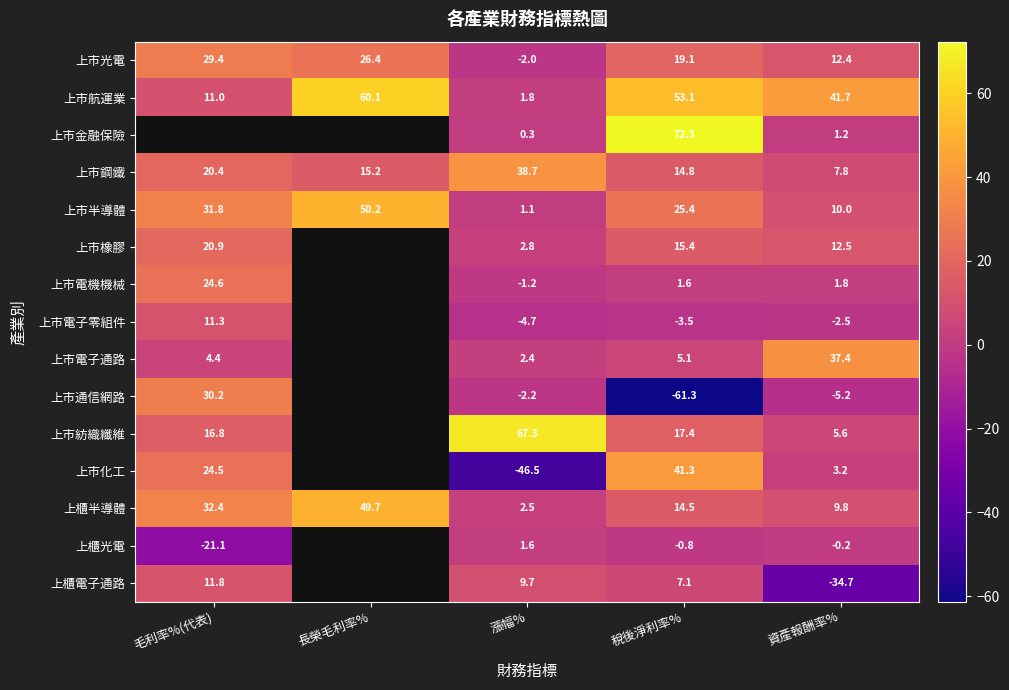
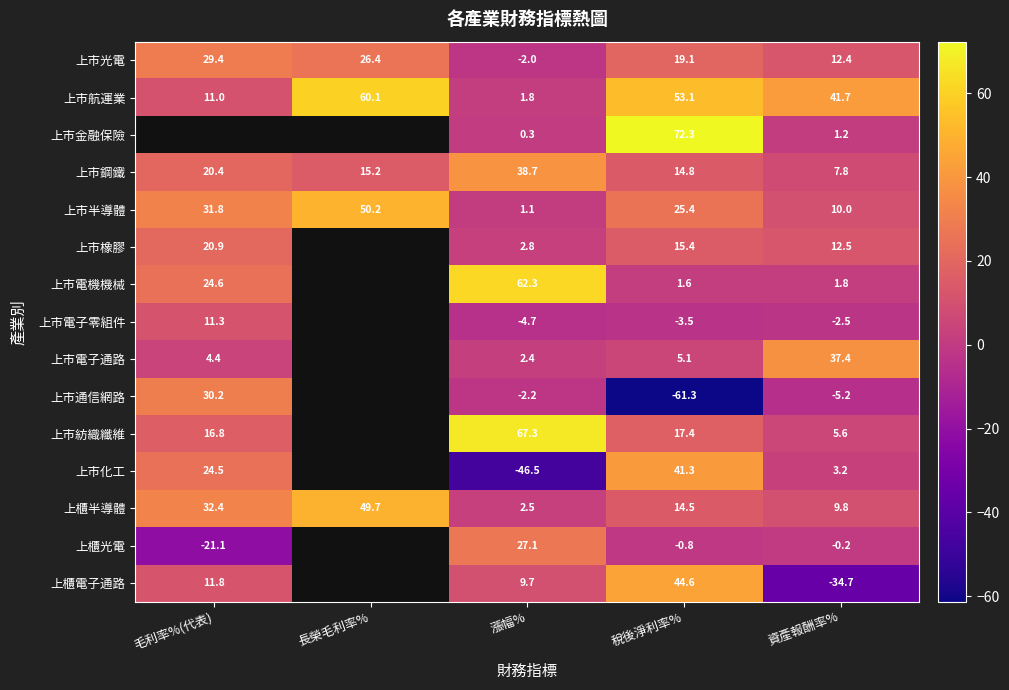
上市電機機械, 漲幅%: -1.2 -> 62.3
上櫃光電, 漲幅%: 1.6 -> 27.1
上櫃電子通路, 稅後淨利率%: 7.1 -> 44.6
